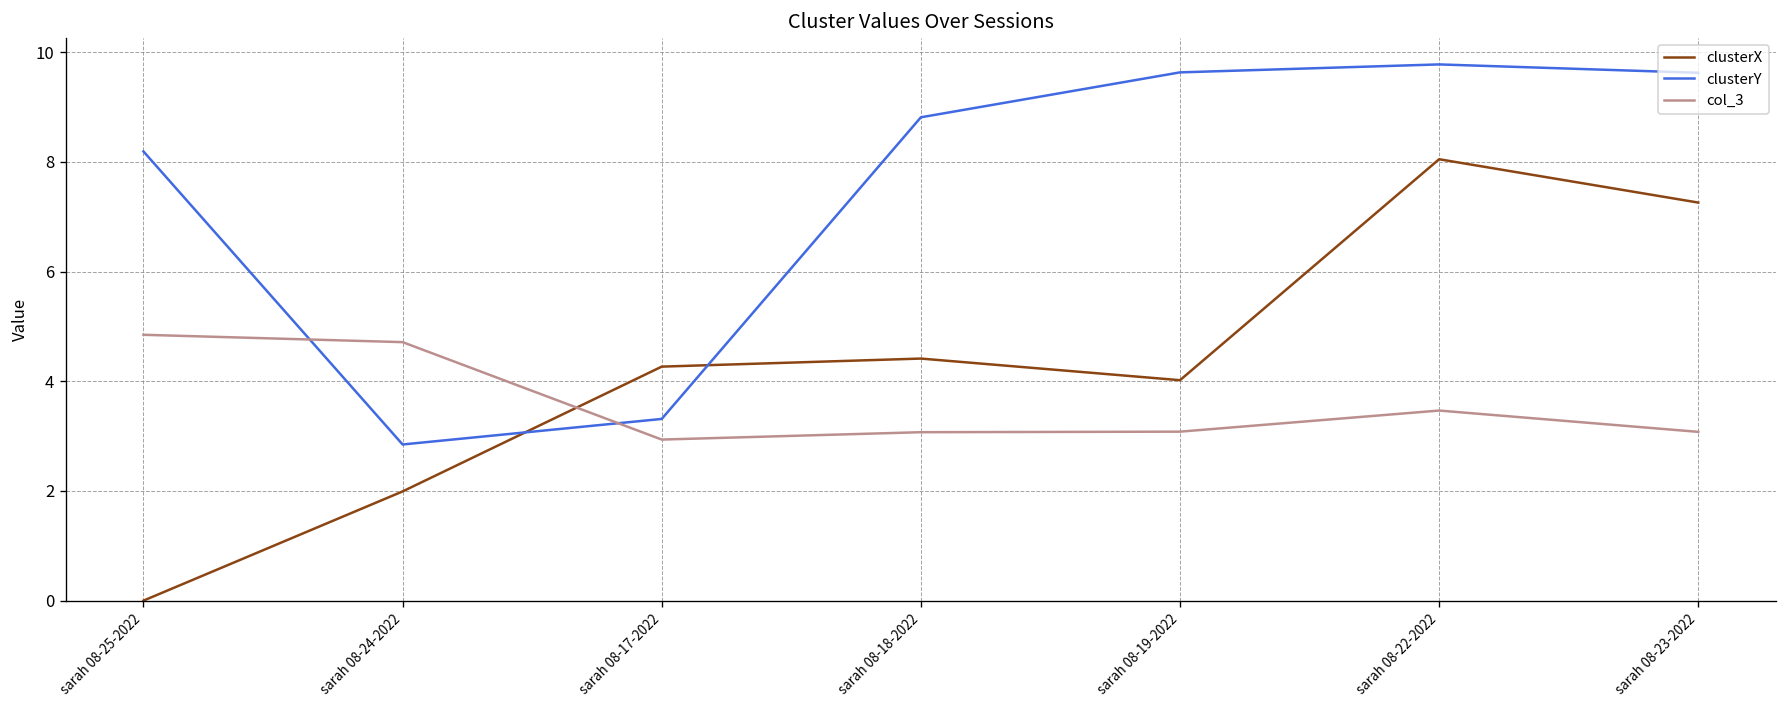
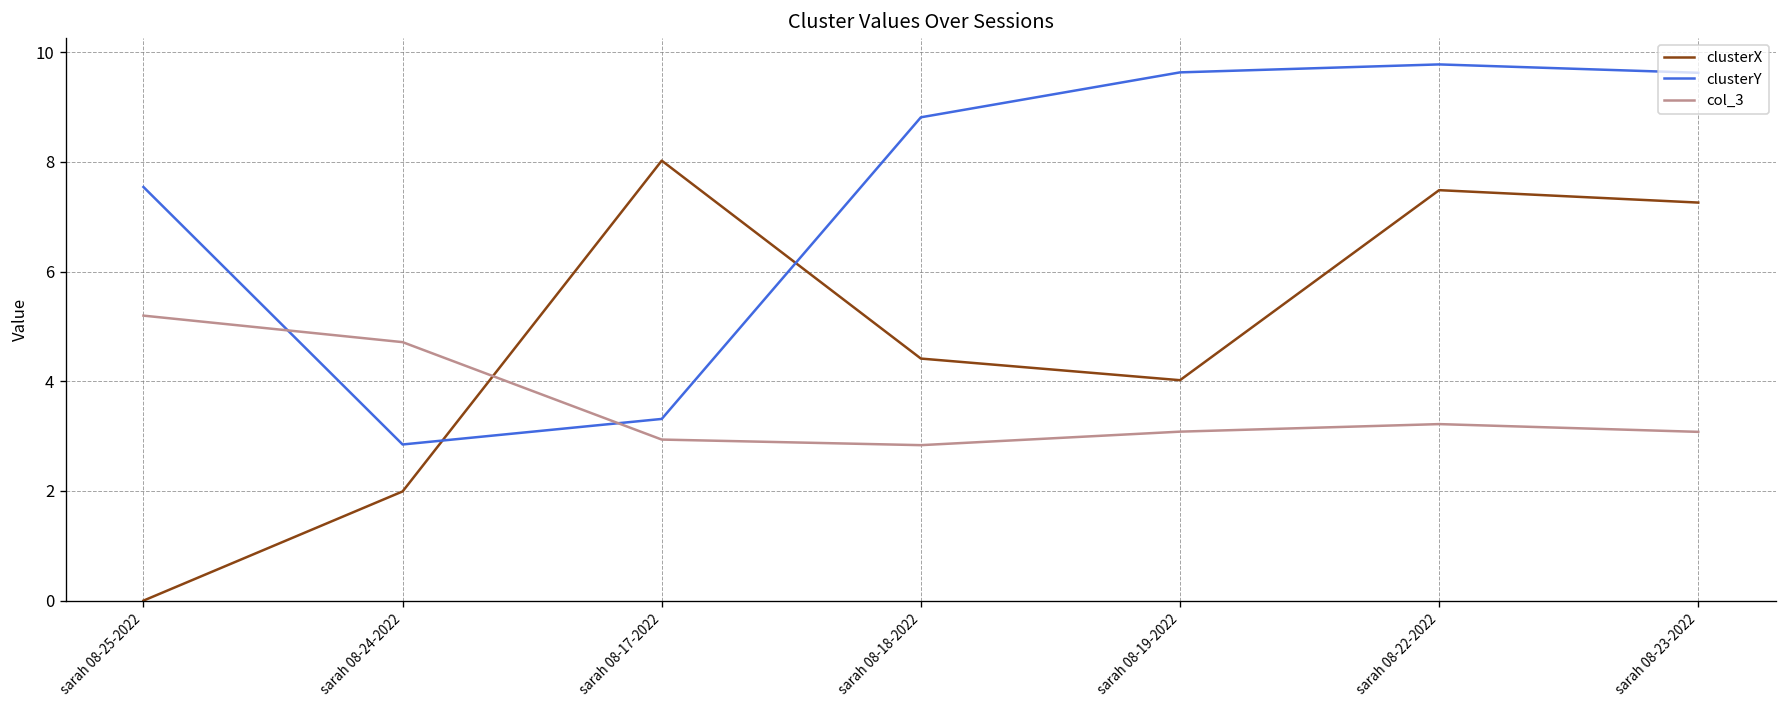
clusterY, sarah 08-25-2022: 8.2 -> 7.5
col_3, sarah 08-25-2022: 4.8 -> 5.2
clusterX, sarah 08-17-2022: 4.3 -> 8.0
col_3, sarah 08-18-2022: 3.1 -> 2.8
clusterX, sarah 08-22-2022: 8.0 -> 7.5
col_3, sarah 08-22-2022: 3.5 -> 3.2
